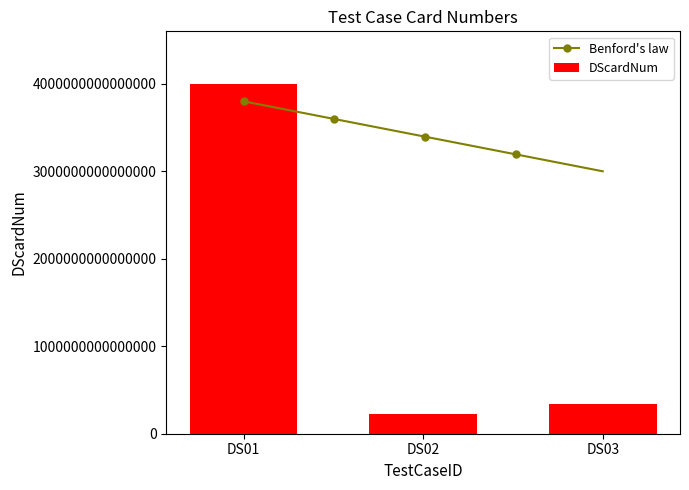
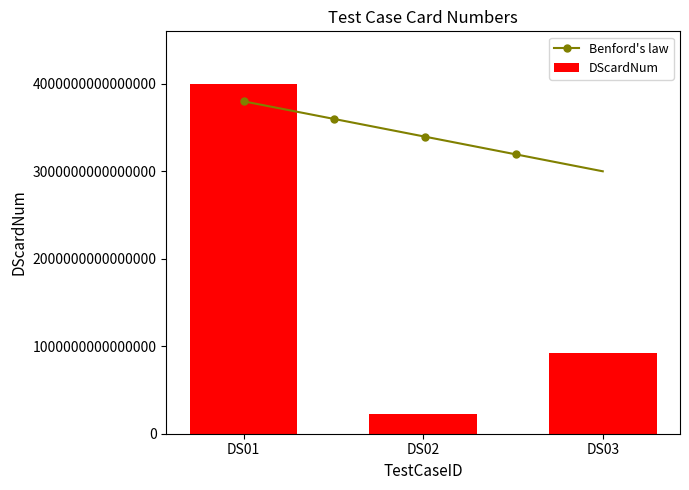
DScardNum, DS03: 300000000000000 -> 900000000000000
